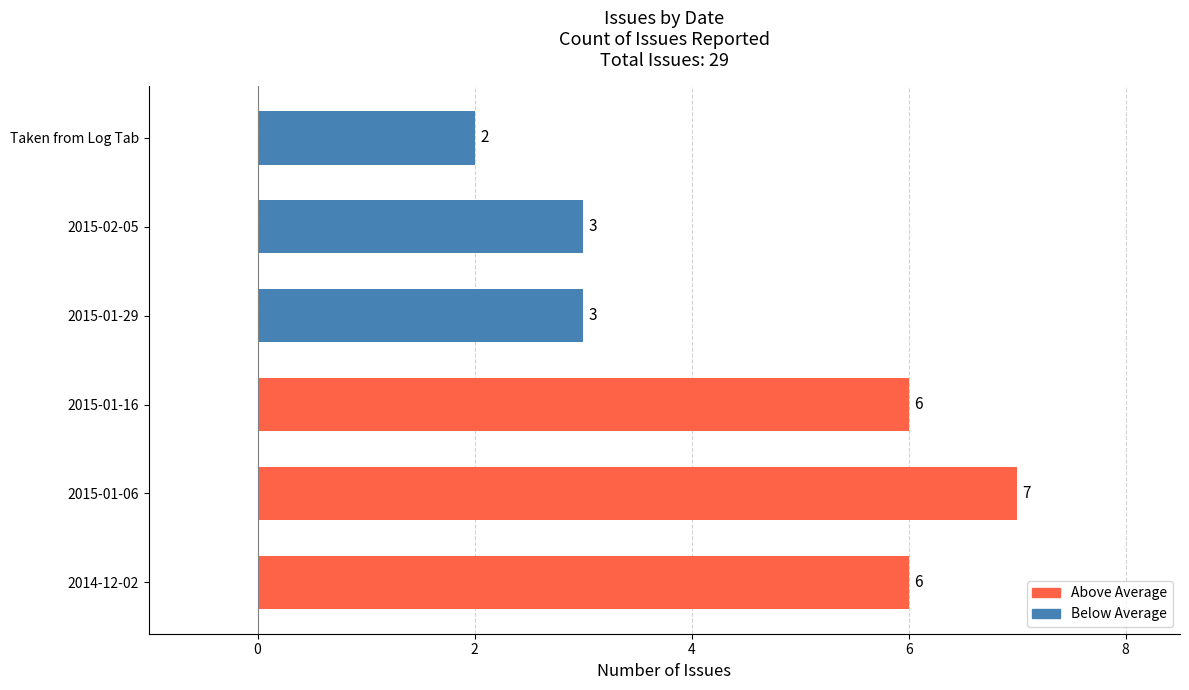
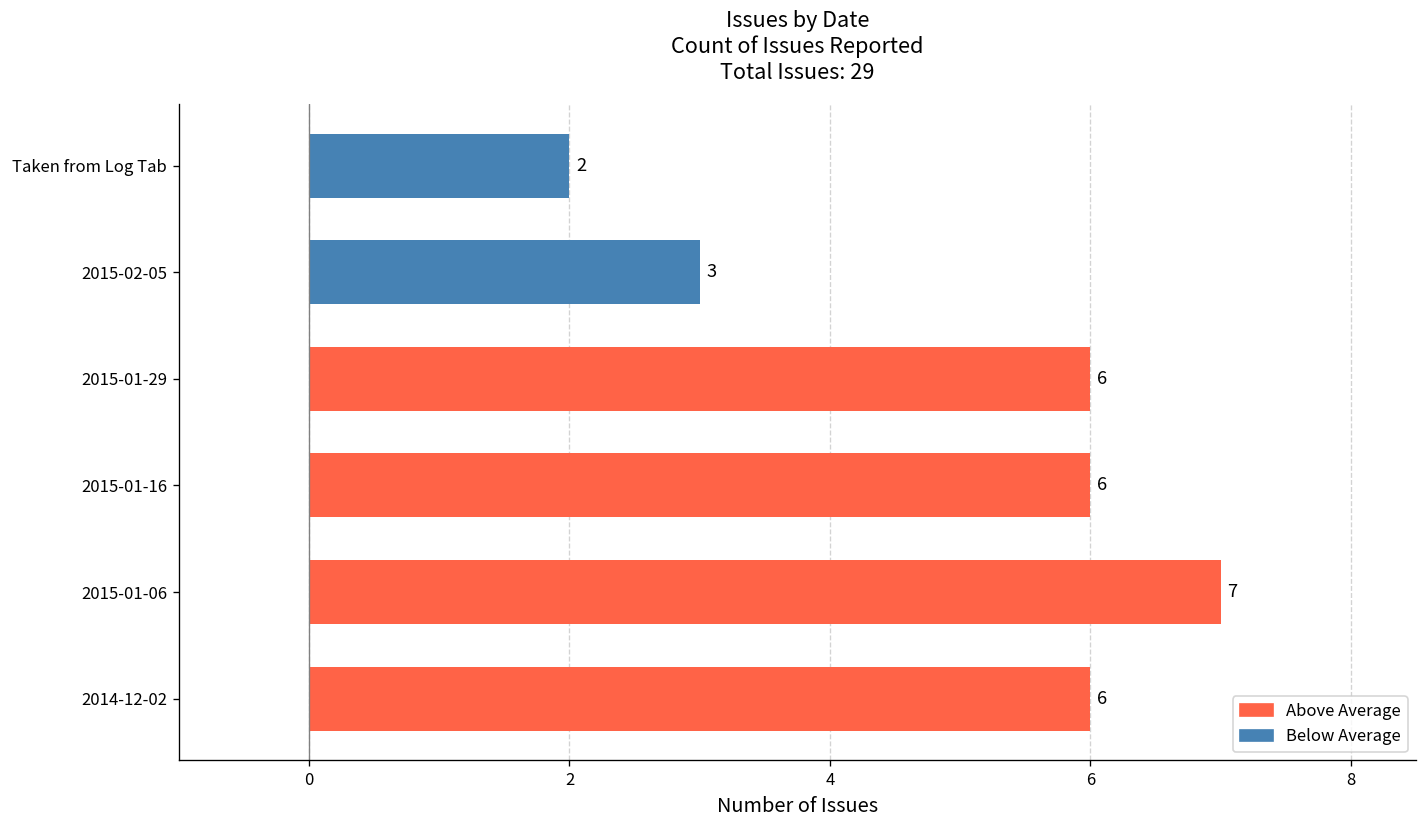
2015-01-29: 3 -> 6
